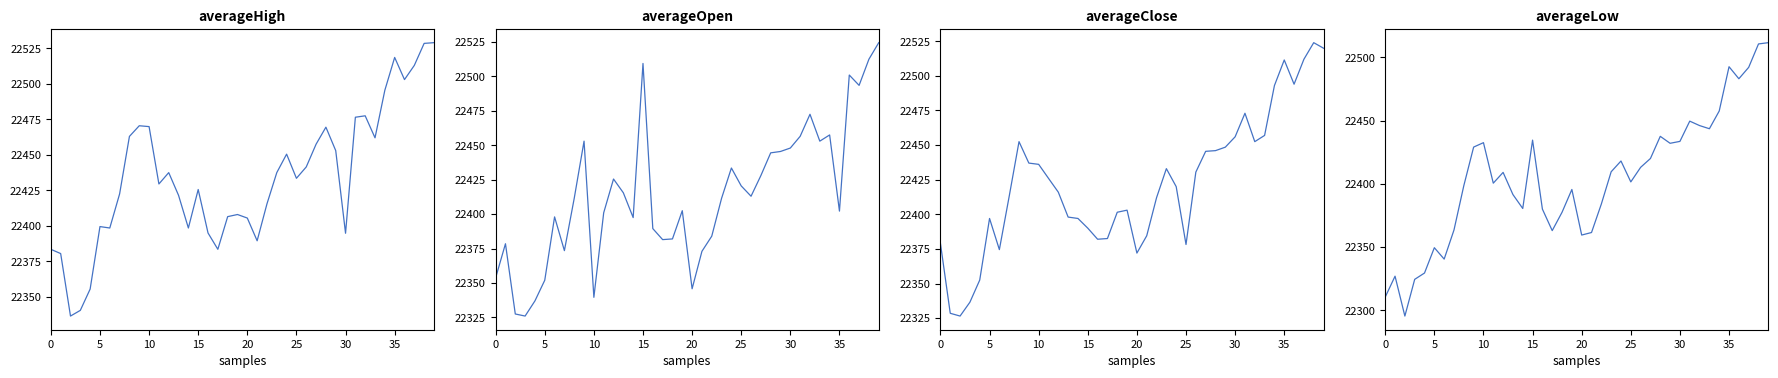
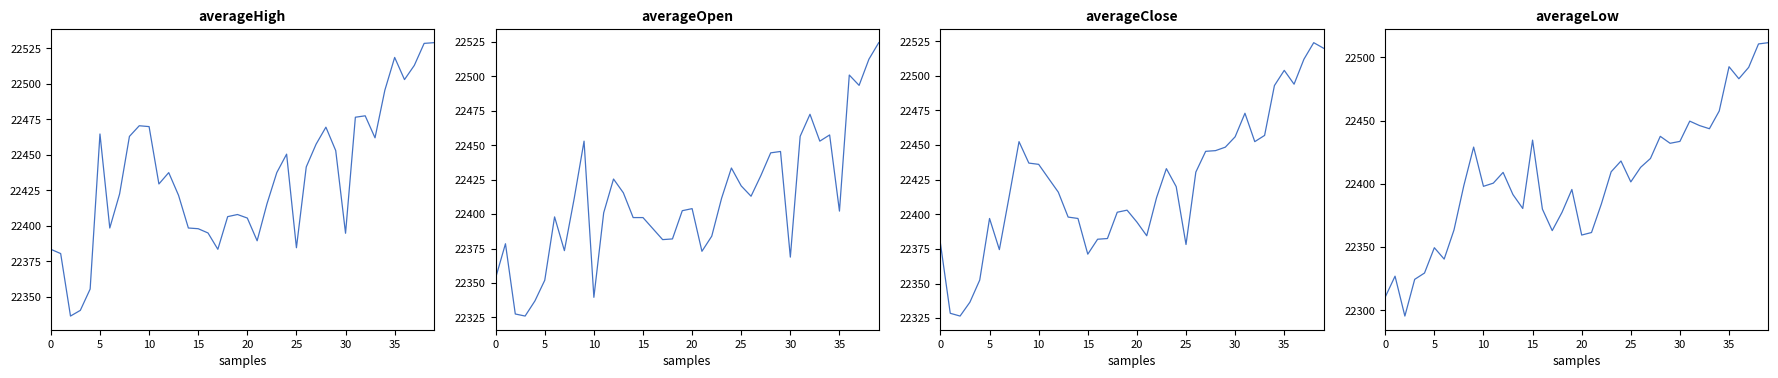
averageHigh, 5: 22400 -> 22465
averageHigh, 15: 22426 -> 22398
averageHigh, 25: 22434 -> 22385
averageOpen, 15: 22509 -> 22398
averageOpen, 20: 22346 -> 22404
averageOpen, 30: 22448 -> 22369
averageClose, 15: 22390 -> 22371
averageClose, 20: 22372 -> 22394
averageClose, 35: 22512 -> 22504
averageLow, 10: 22433 -> 22398
